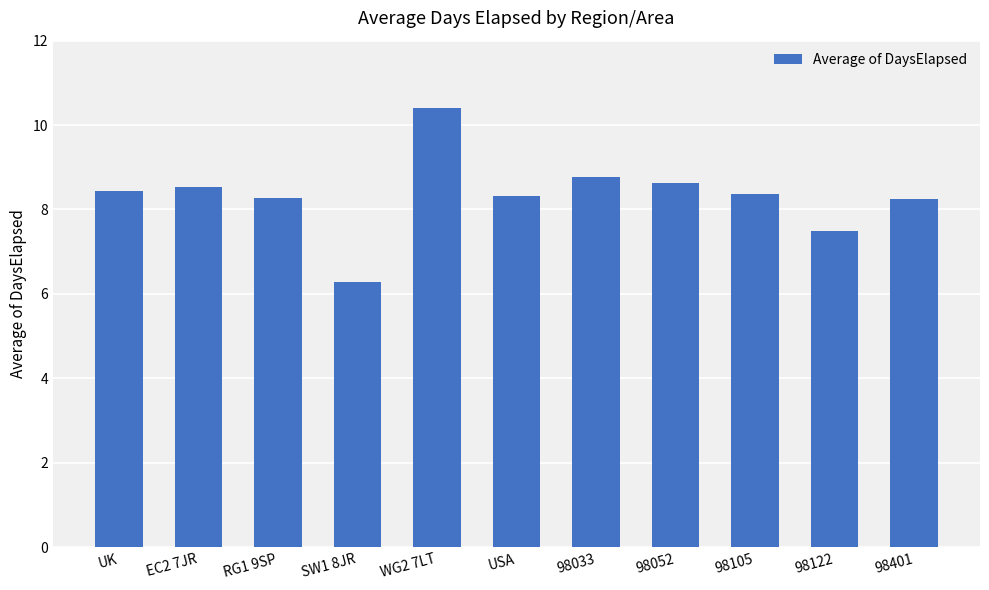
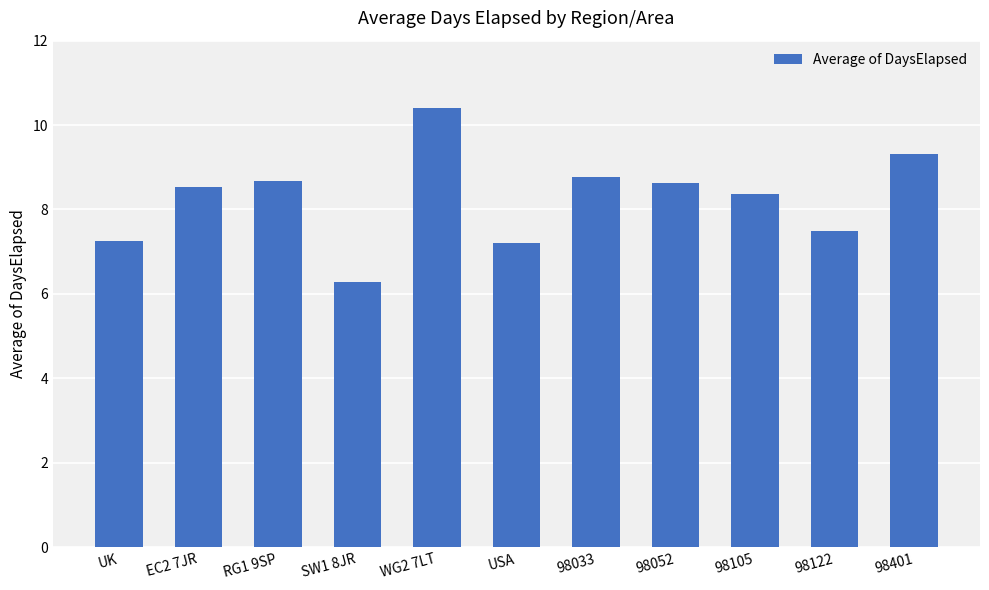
UK: 8.4 -> 7.3
RG1 9SP: 8.3 -> 8.7
USA: 8.3 -> 7.2
98401: 8.2 -> 9.3
